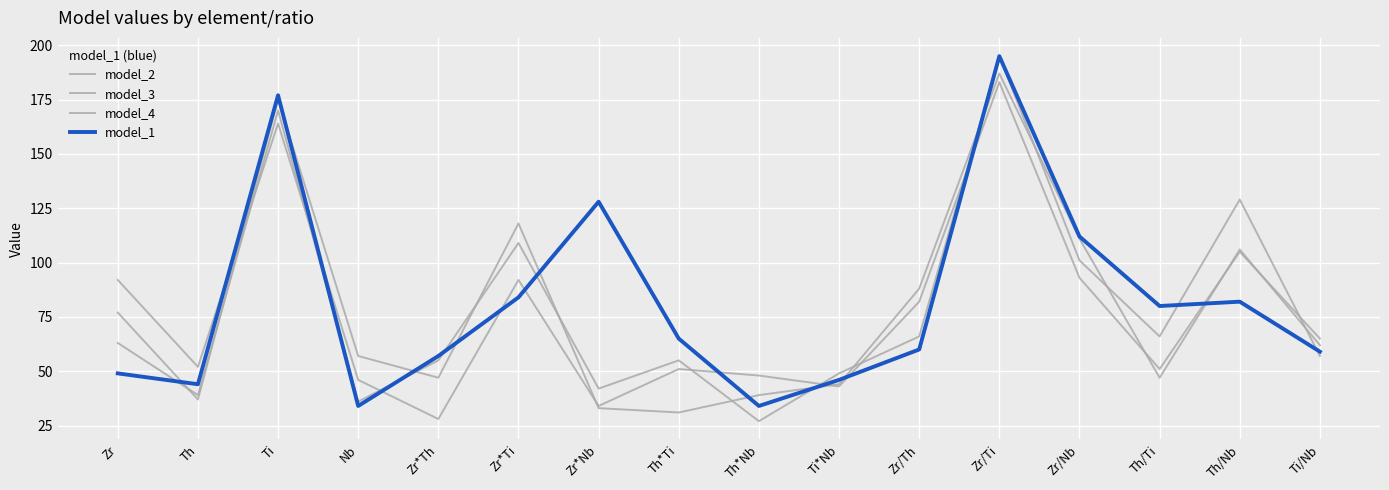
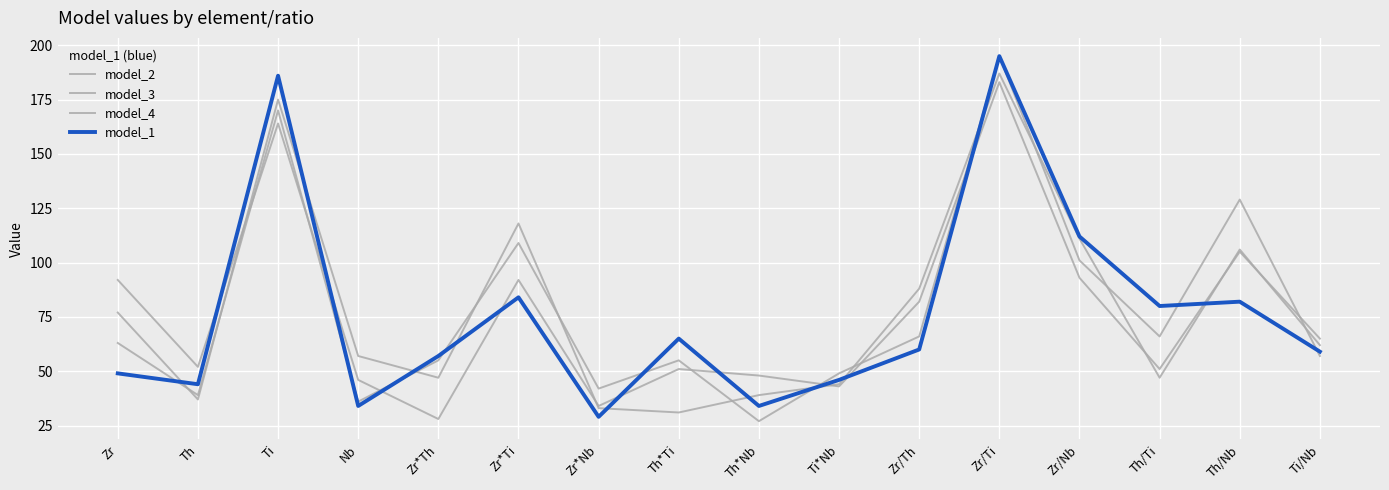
model_1, Ti: 177 -> 186
model_1, Zr*Nb: 128 -> 29
